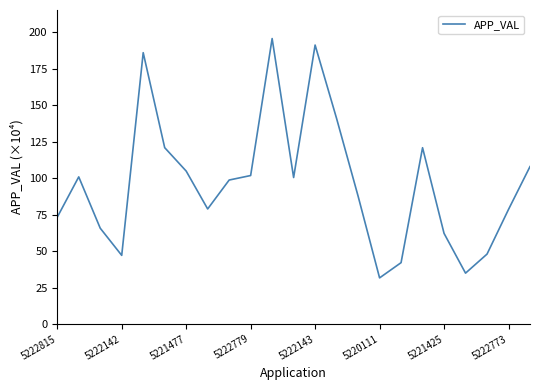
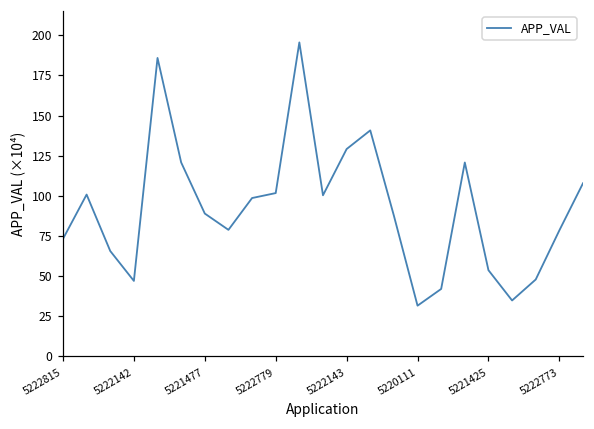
5221477: 105 -> 89
5222143: 191 -> 129
5221425: 62 -> 54
